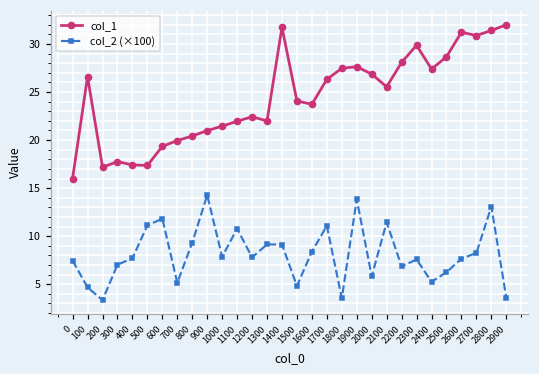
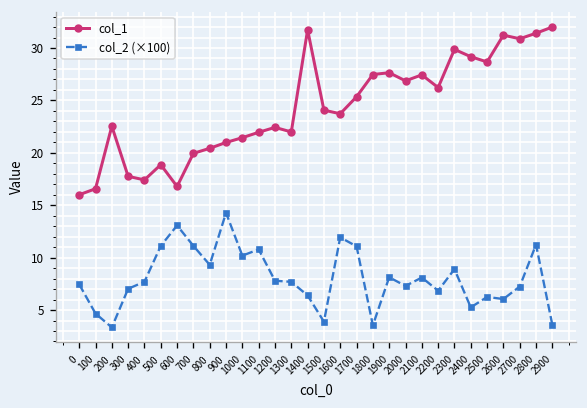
col_1, 100: 27 -> 17
col_1, 200: 17 -> 23
col_1, 500: 17 -> 19
col_1, 600: 19 -> 17
col_2 (×100), 600: 12 -> 13
col_2 (×100), 700: 5 -> 11
col_2 (×100), 1000: 8 -> 10
col_2 (×100), 1300: 9 -> 8
col_2 (×100), 1400: 9 -> 6
col_2 (×100), 1500: 5 -> 4
col_2 (×100), 1600: 8 -> 12
col_1, 1700: 26 -> 25
col_2 (×100), 1900: 14 -> 8
col_2 (×100), 2000: 6 -> 7
col_1, 2100: 26 -> 27
col_2 (×100), 2100: 11 -> 8
col_1, 2200: 28 -> 26
col_2 (×100), 2300: 8 -> 9
col_1, 2400: 27 -> 29
col_2 (×100), 2600: 8 -> 6
col_2 (×100), 2700: 8 -> 7
col_2 (×100), 2800: 13 -> 11
